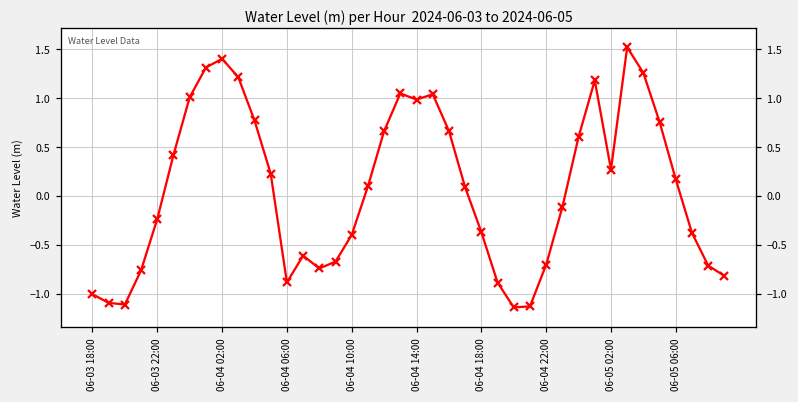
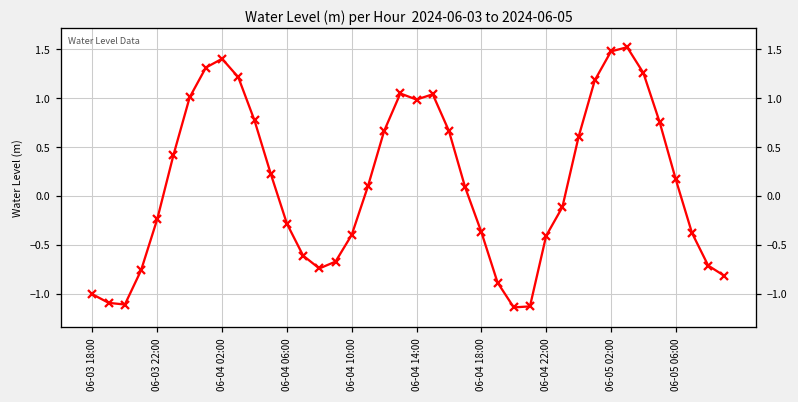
06-04 06:00: -0.9 -> -0.3
06-04 22:00: -0.7 -> -0.4
06-05 02:00: 0.3 -> 1.5
